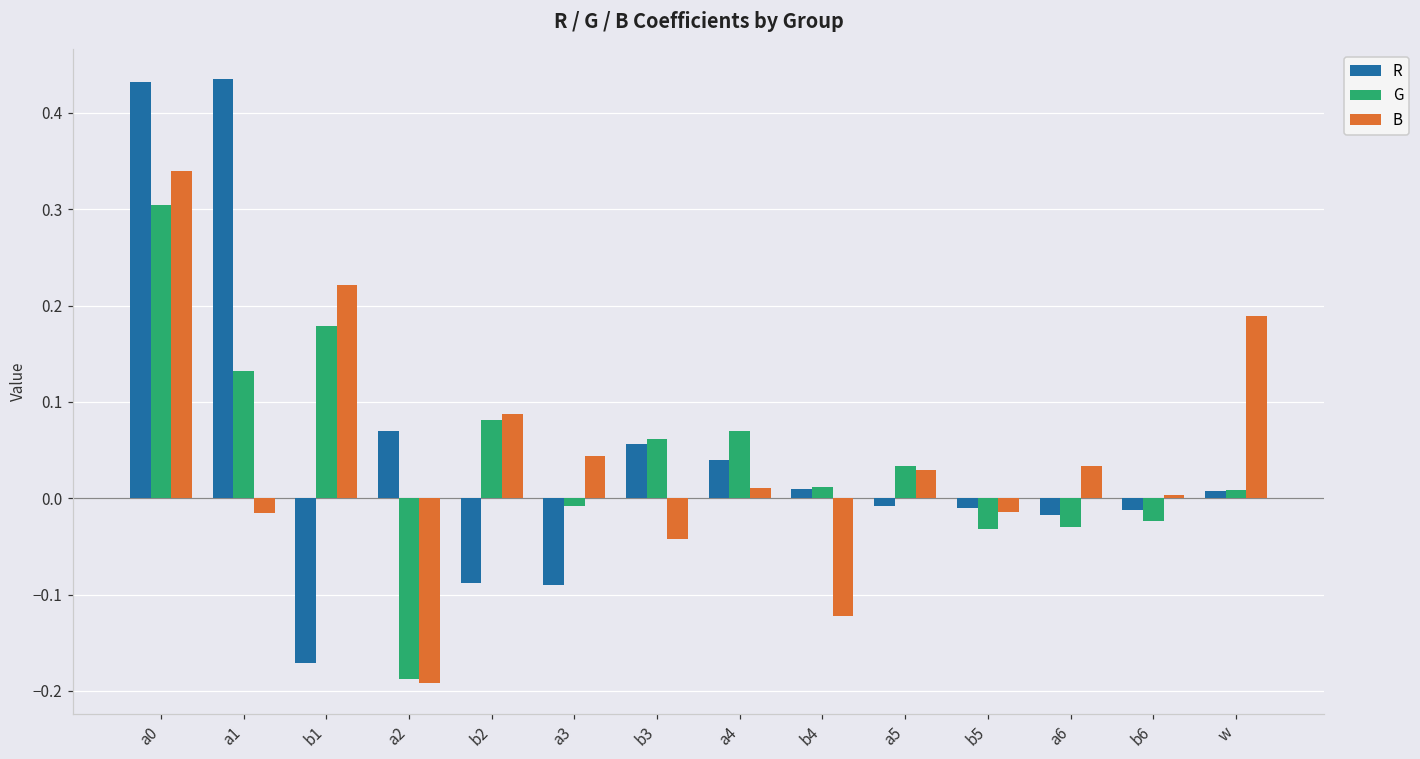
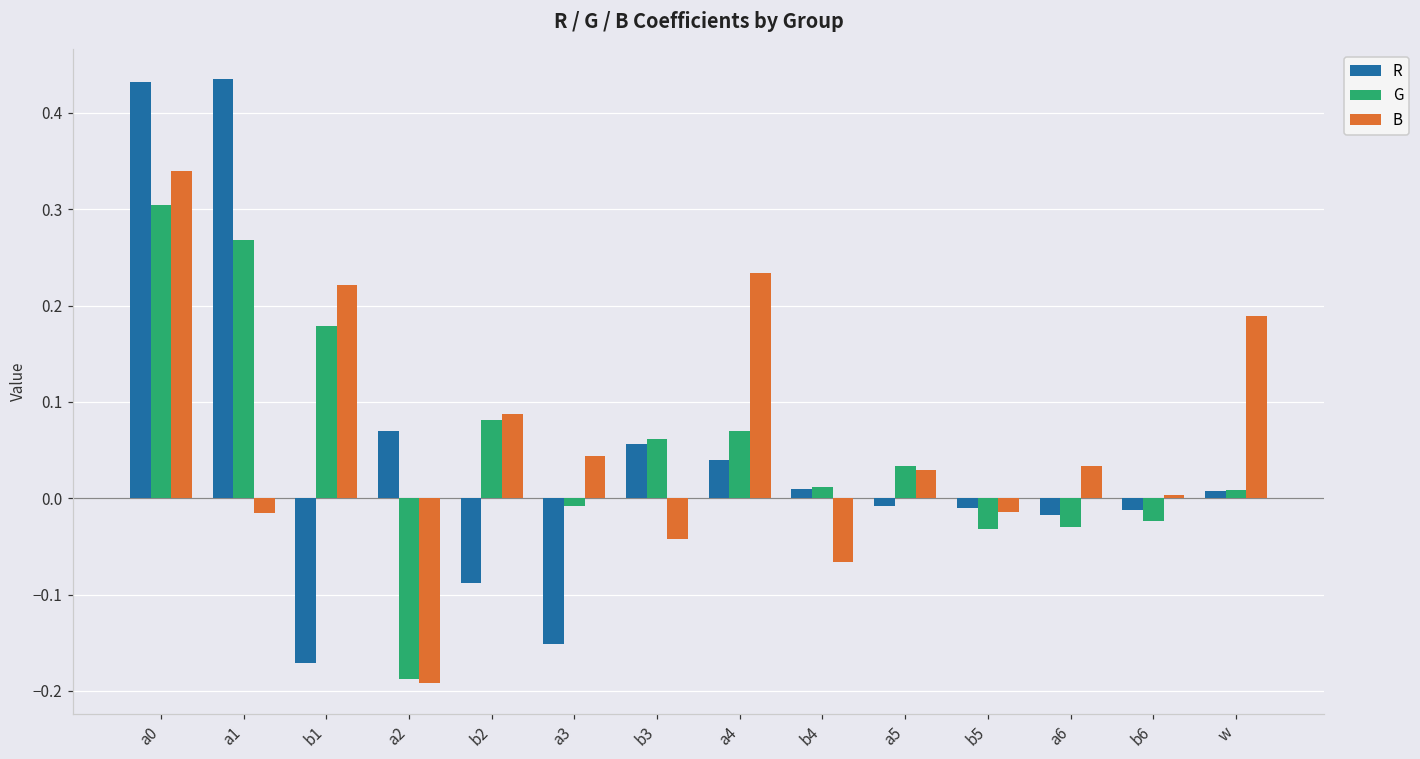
G, a1: 0.13 -> 0.27
R, a3: -0.09 -> -0.15
B, a4: 0.01 -> 0.23
B, b4: -0.12 -> -0.07
